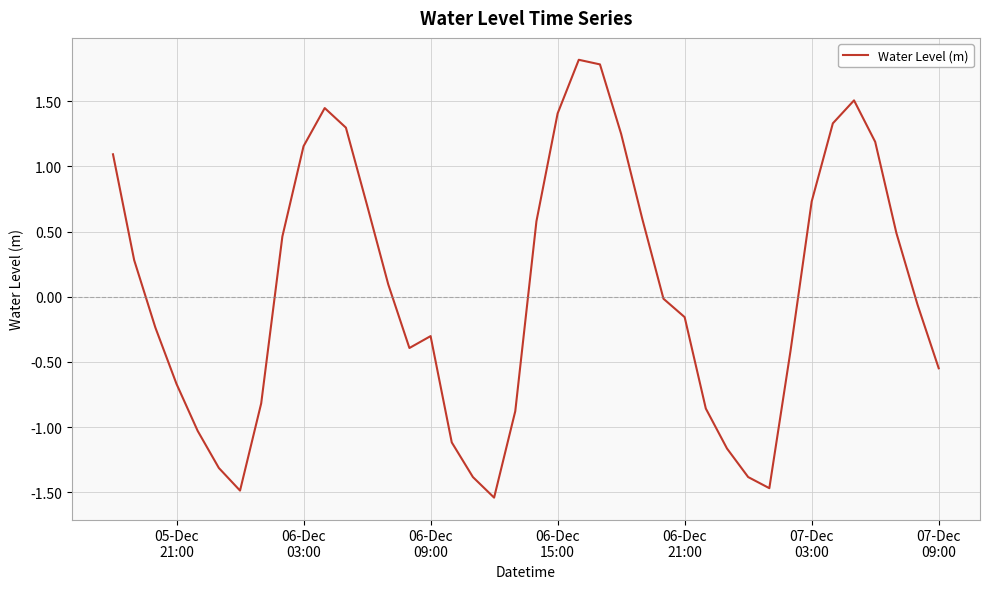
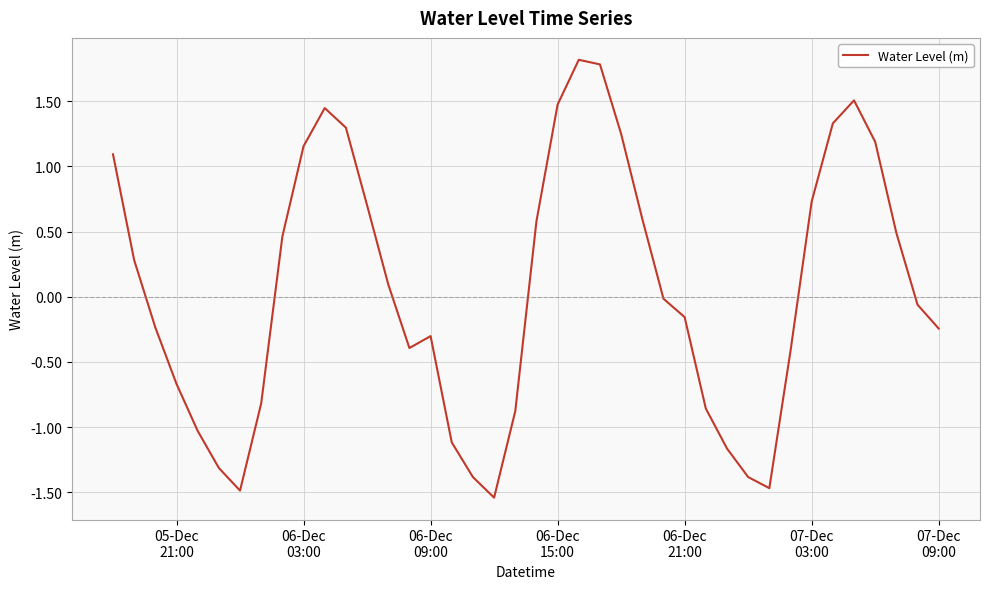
06-Dec 15:00: 1.41 -> 1.47
07-Dec 09:00: -0.55 -> -0.24
